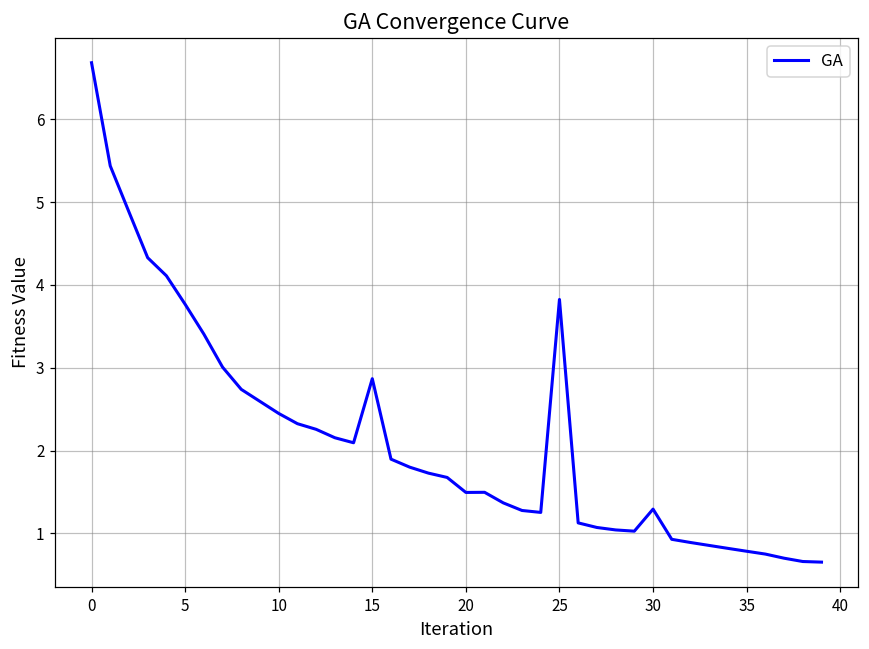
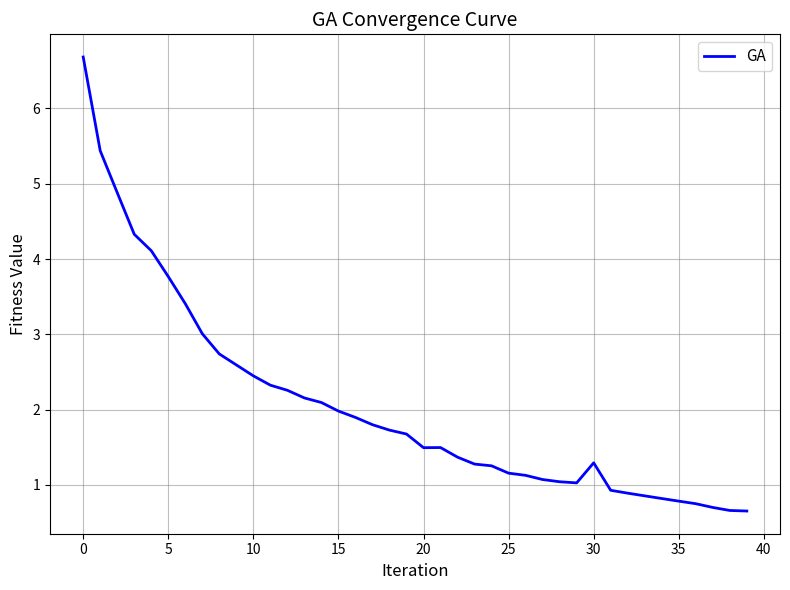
15: 2.9 -> 2.0
25: 3.8 -> 1.2
